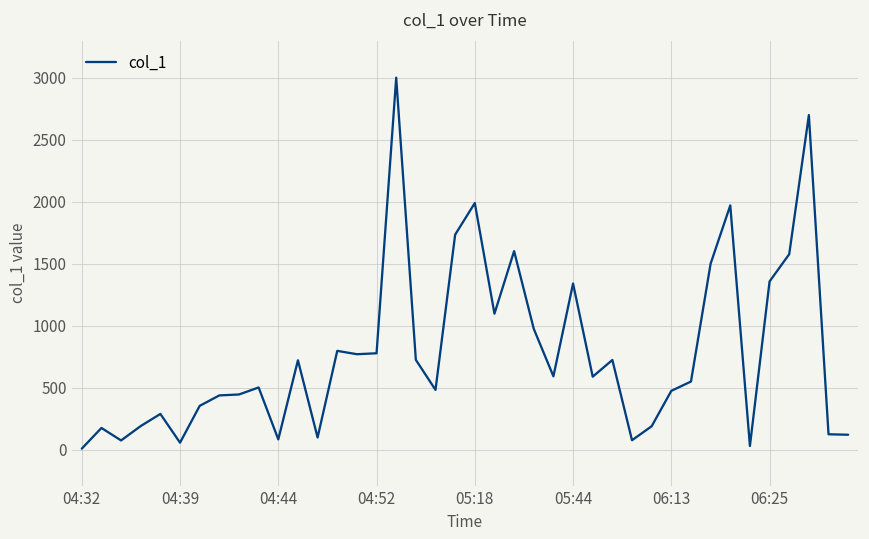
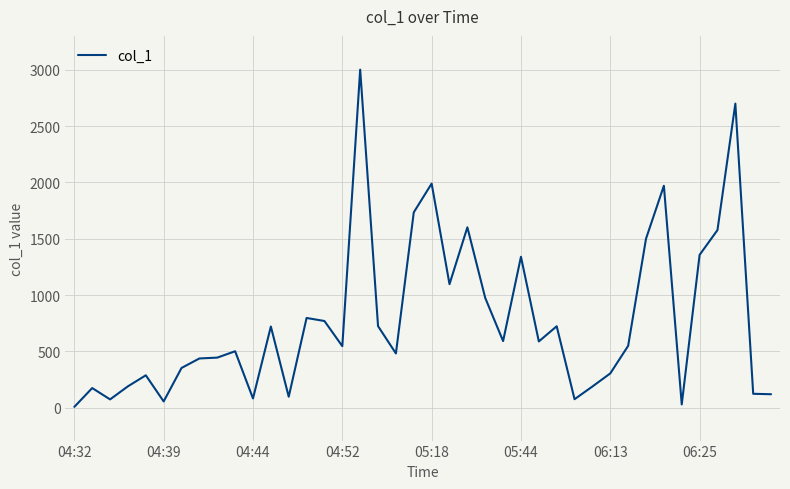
04:52: 780 -> 550
06:13: 470 -> 300
